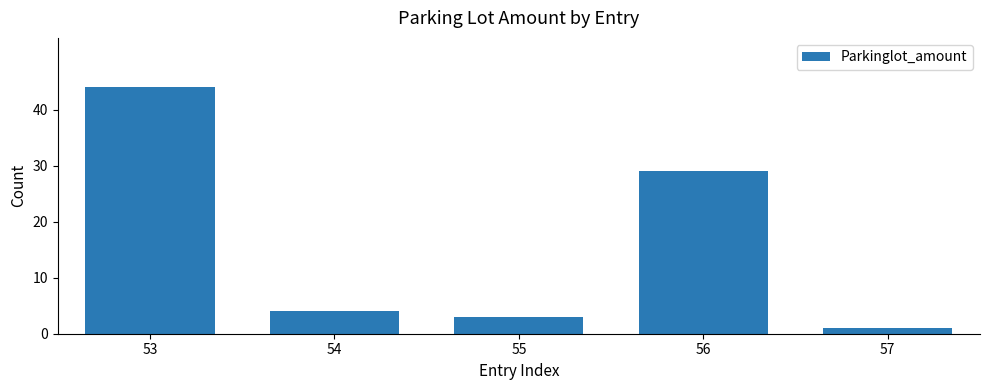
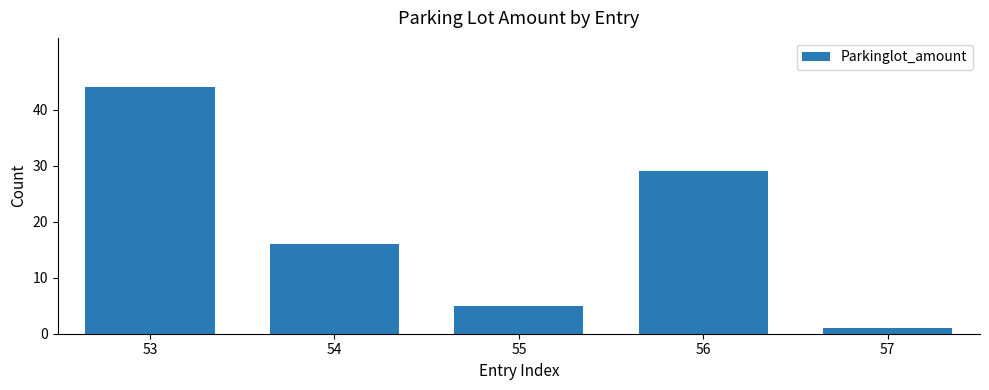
54: 4 -> 16
55: 3 -> 5
